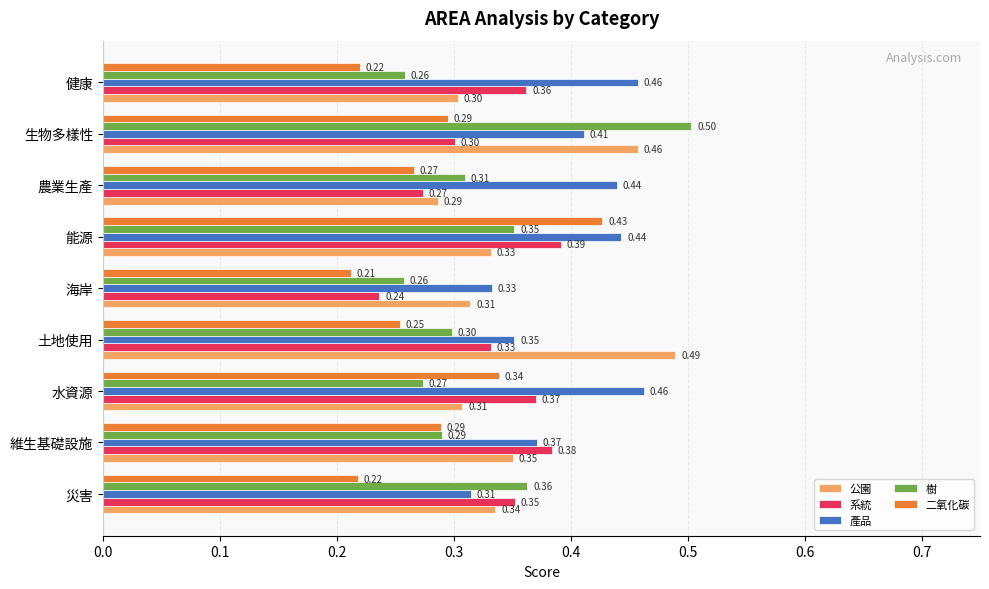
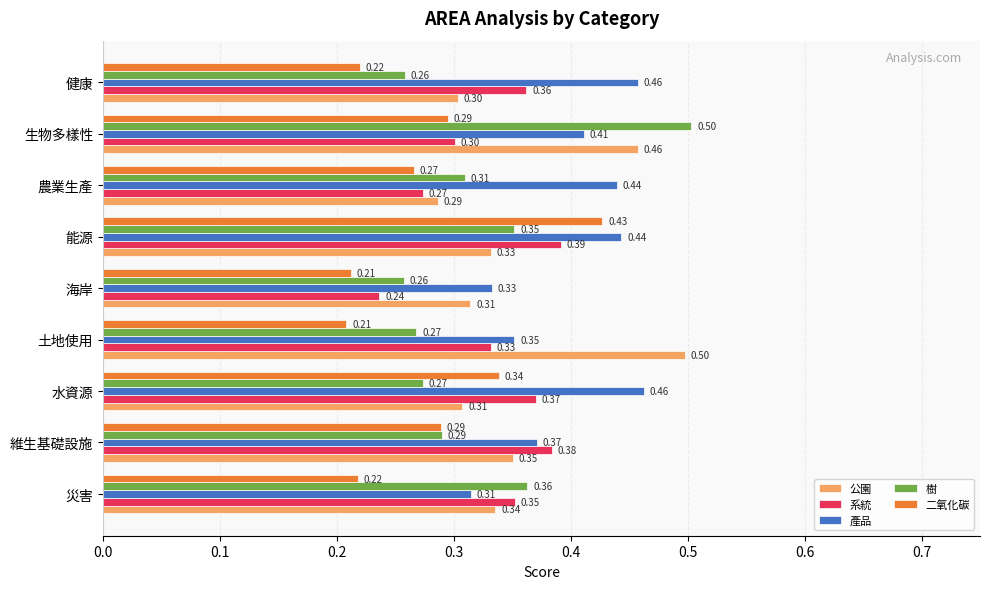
二氧化碳, 土地使用: 0.25 -> 0.21
樹, 土地使用: 0.30 -> 0.27
公園, 土地使用: 0.49 -> 0.50
